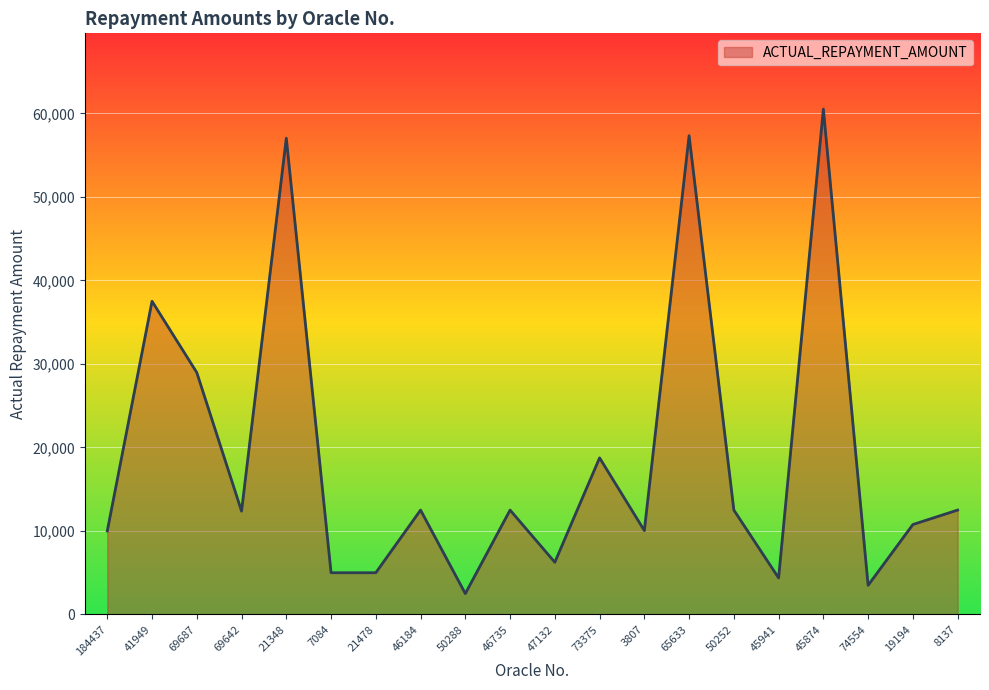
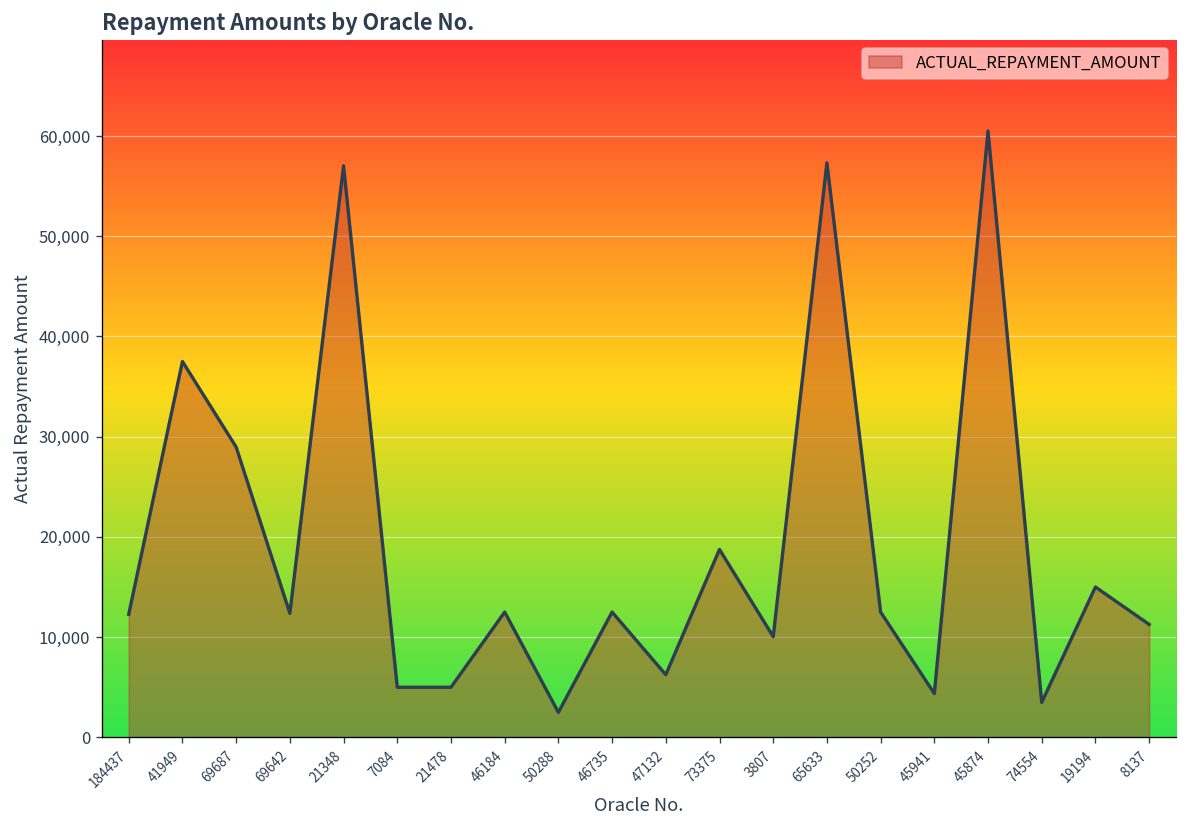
184437: 10,000 -> 12,000
19194: 11,000 -> 15,000
8137: 13,000 -> 11,000
